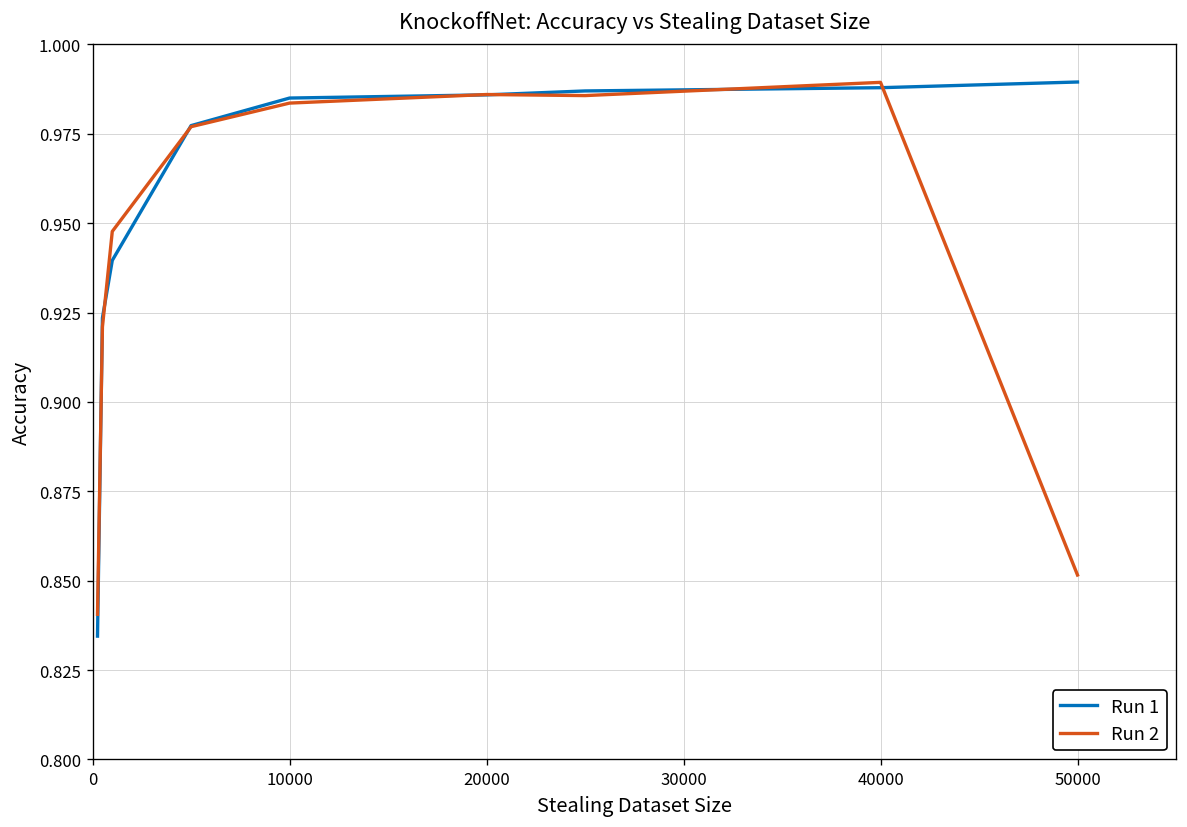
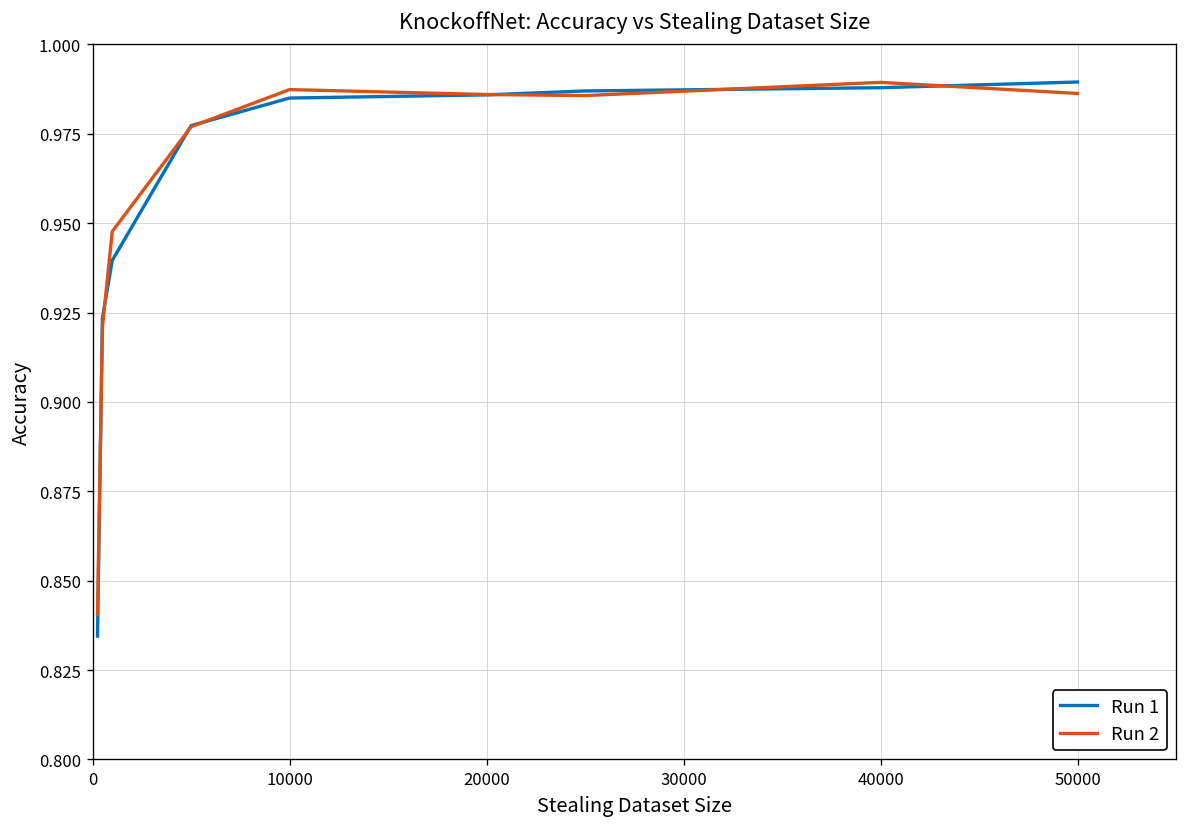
Run 2, 10000: 0.984 -> 0.987
Run 2, 50000: 0.852 -> 0.986
